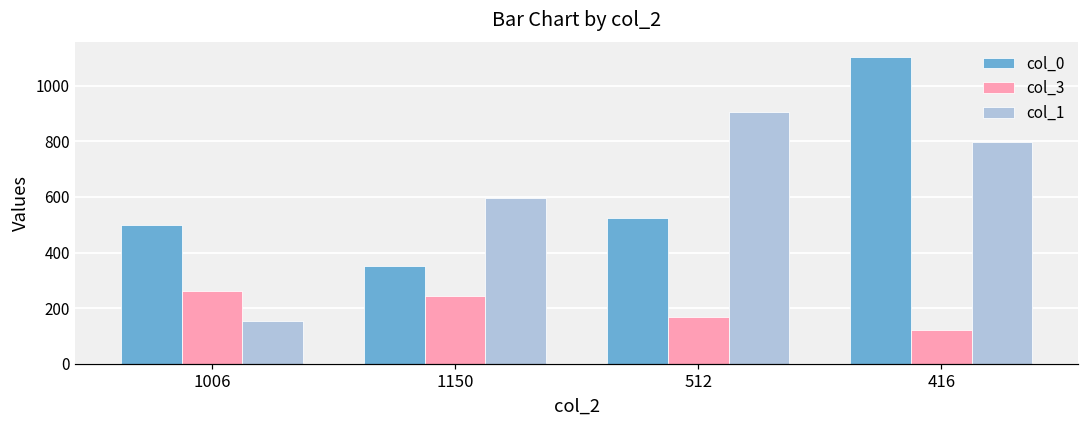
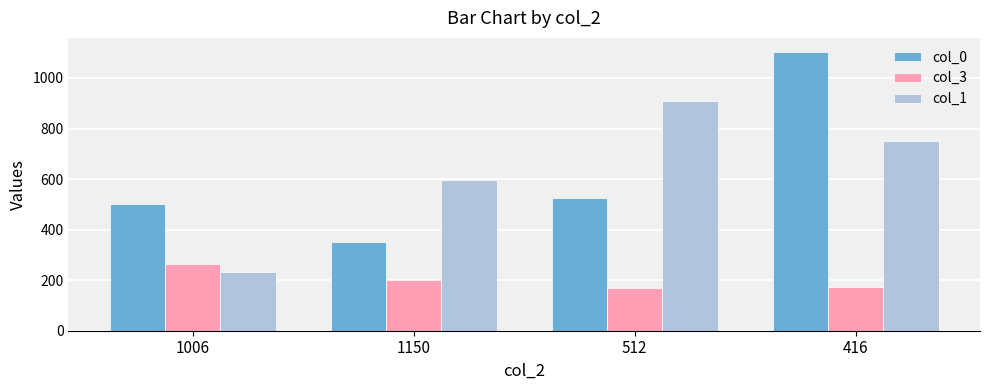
col_1, 1006: 160 -> 230
col_3, 1150: 240 -> 200
col_3, 416: 120 -> 170
col_1, 416: 800 -> 750
